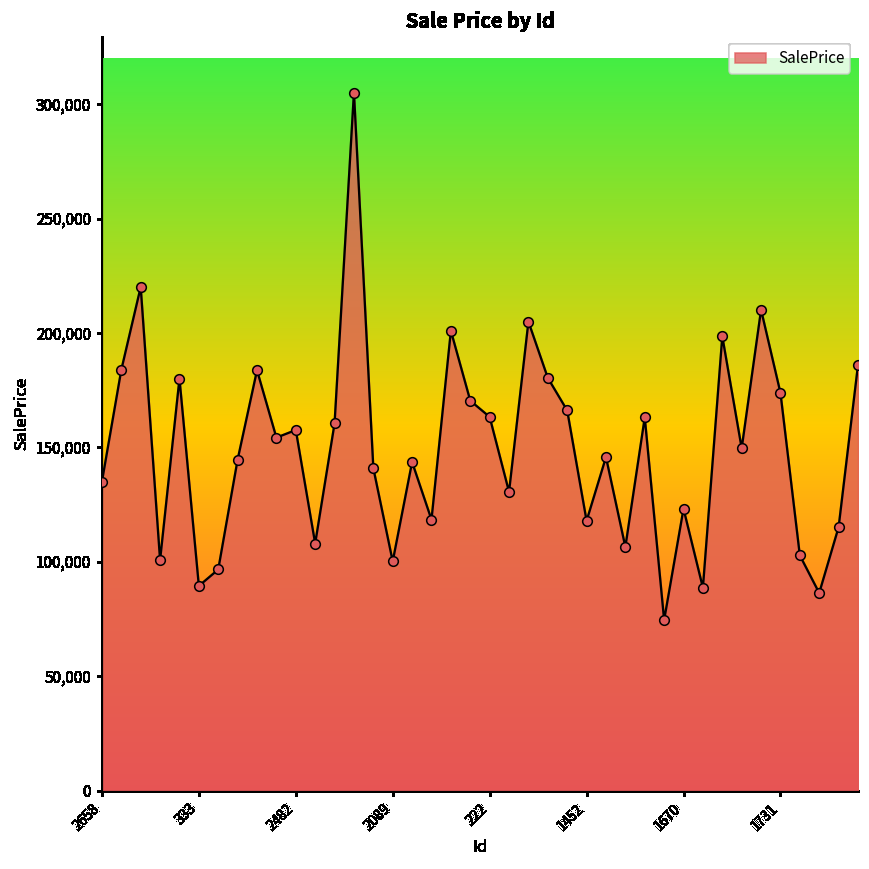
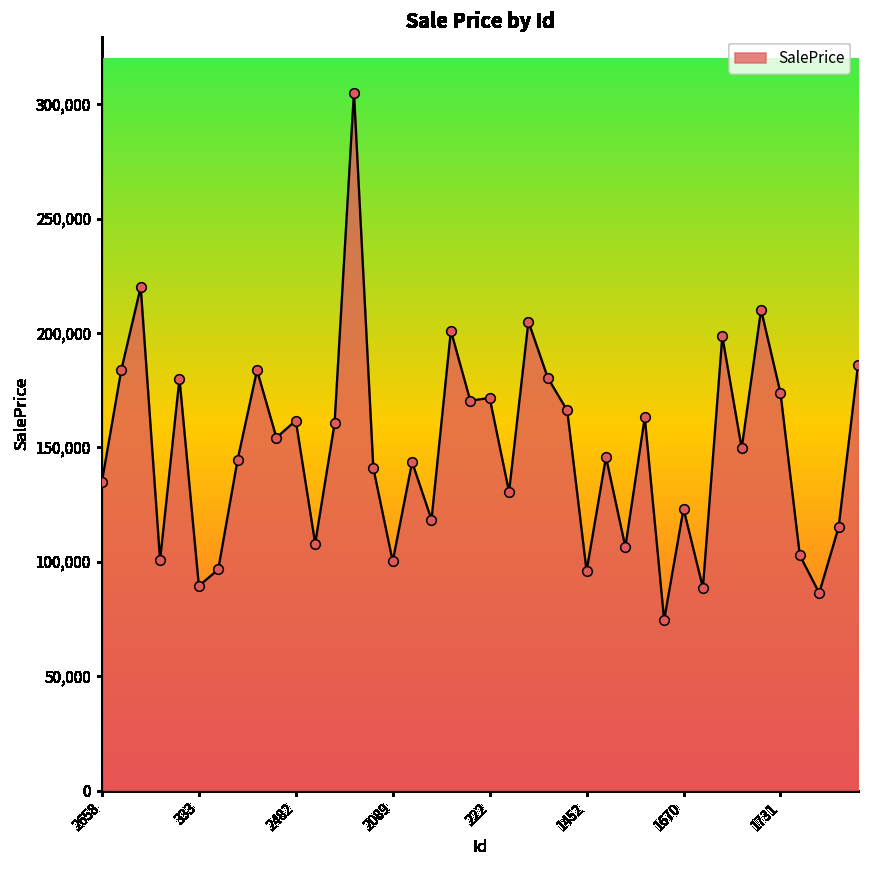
2482: 158,000 -> 162,000
222: 163,000 -> 172,000
1452: 118,000 -> 96,000
